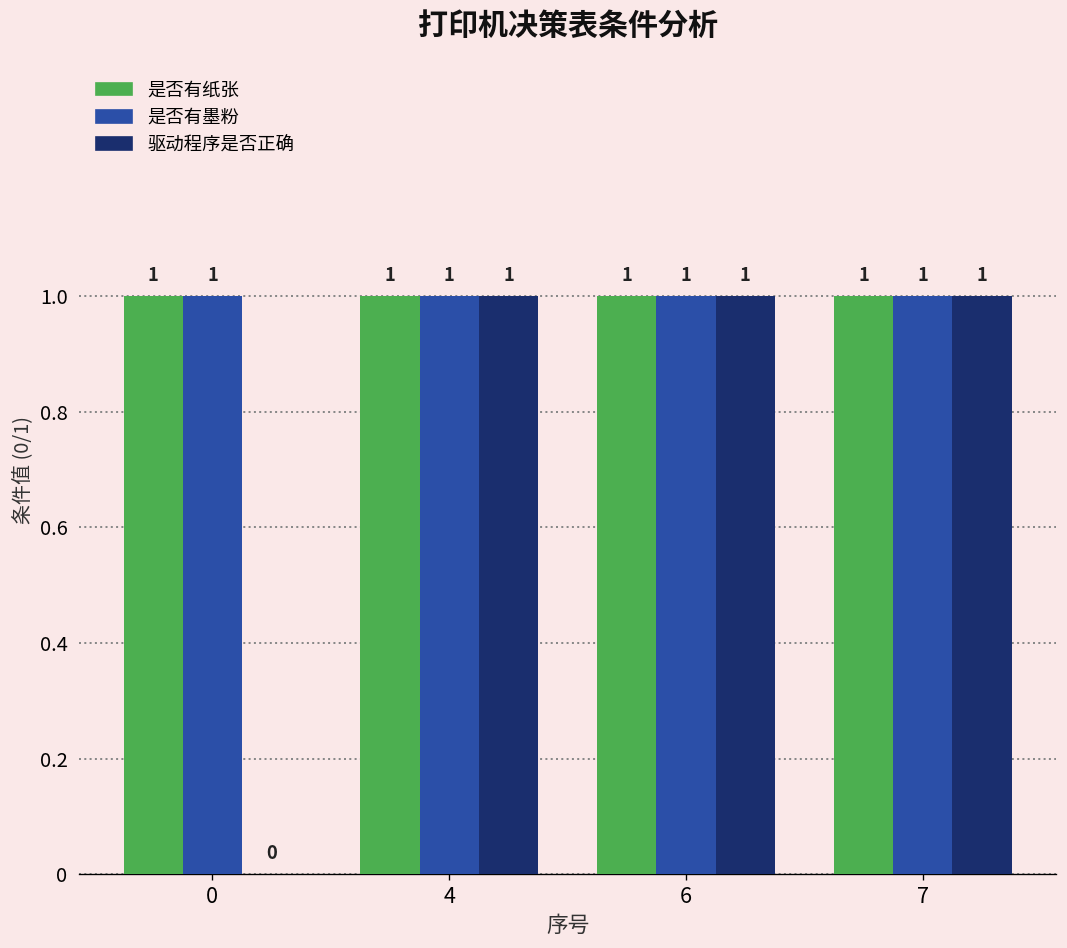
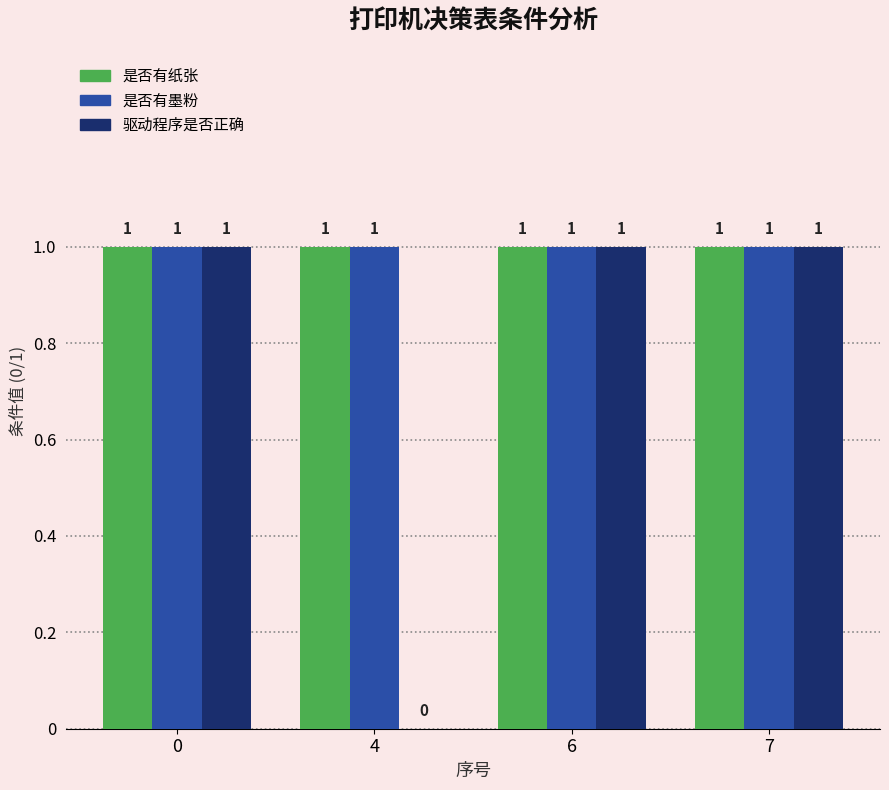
驱动程序是否正确, 0: 0 -> 1
驱动程序是否正确, 4: 1 -> 0
